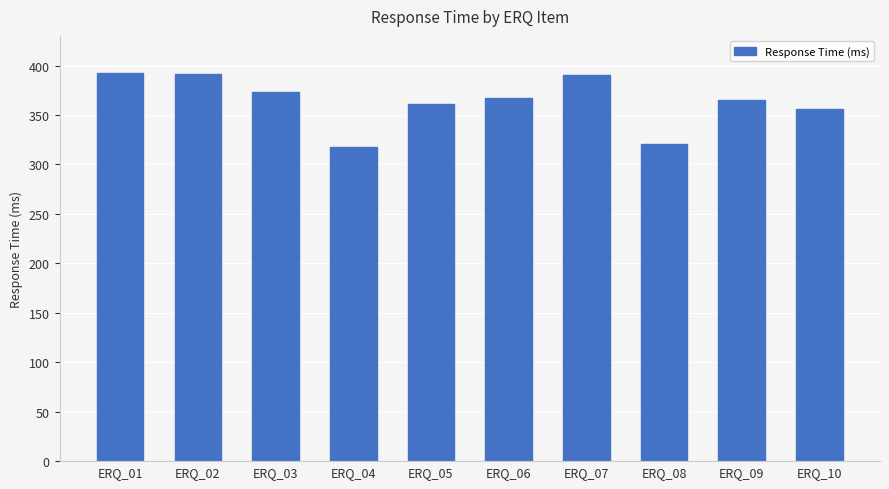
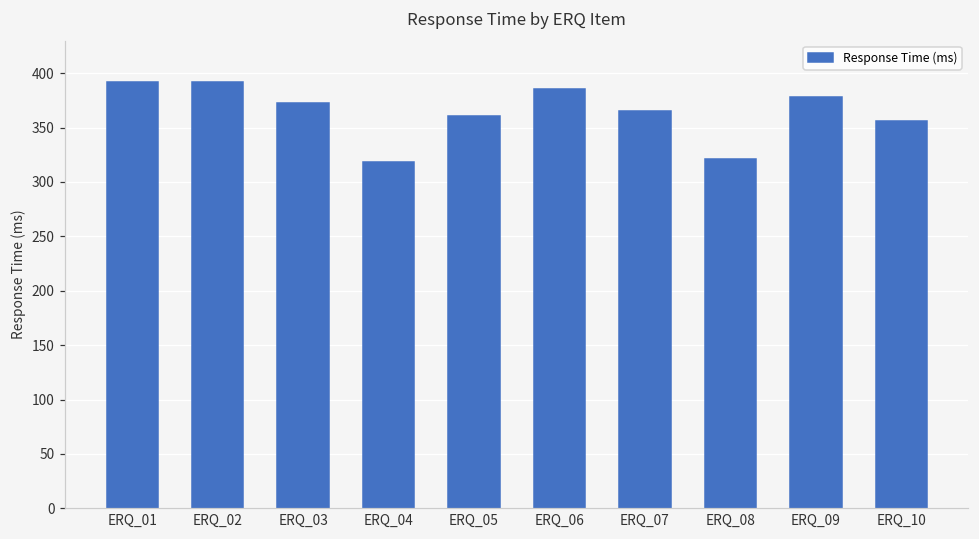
ERQ_06: 370 -> 390
ERQ_07: 390 -> 370
ERQ_09: 370 -> 380
